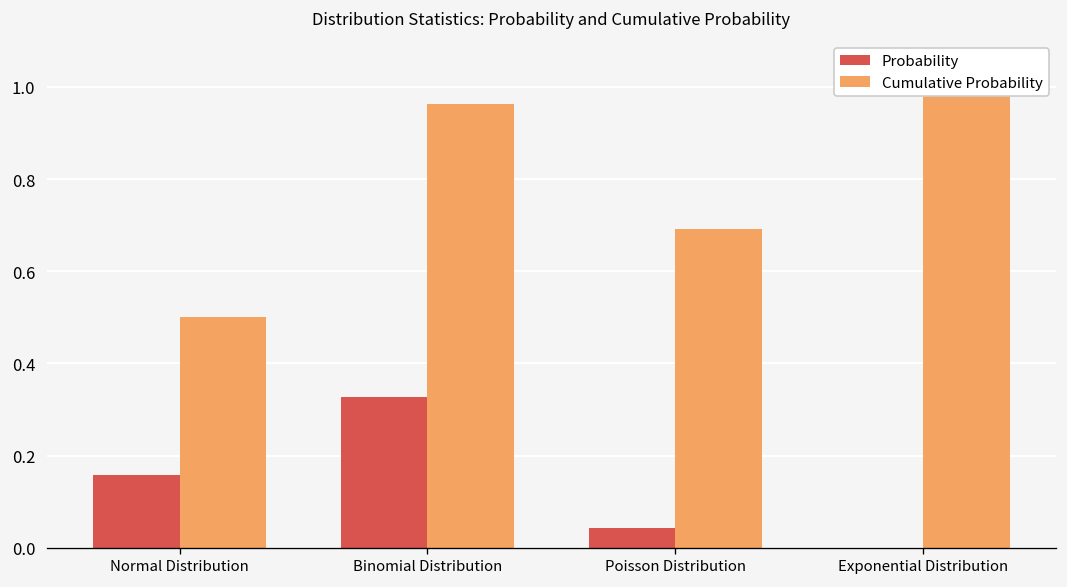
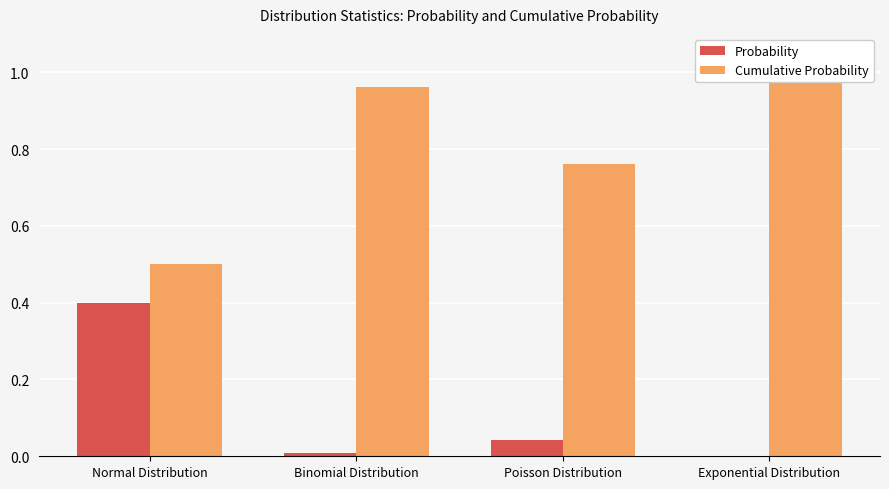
Probability, Normal Distribution: 0.16 -> 0.40
Probability, Binomial Distribution: 0.33 -> 0.01
Cumulative Probability, Poisson Distribution: 0.69 -> 0.76
